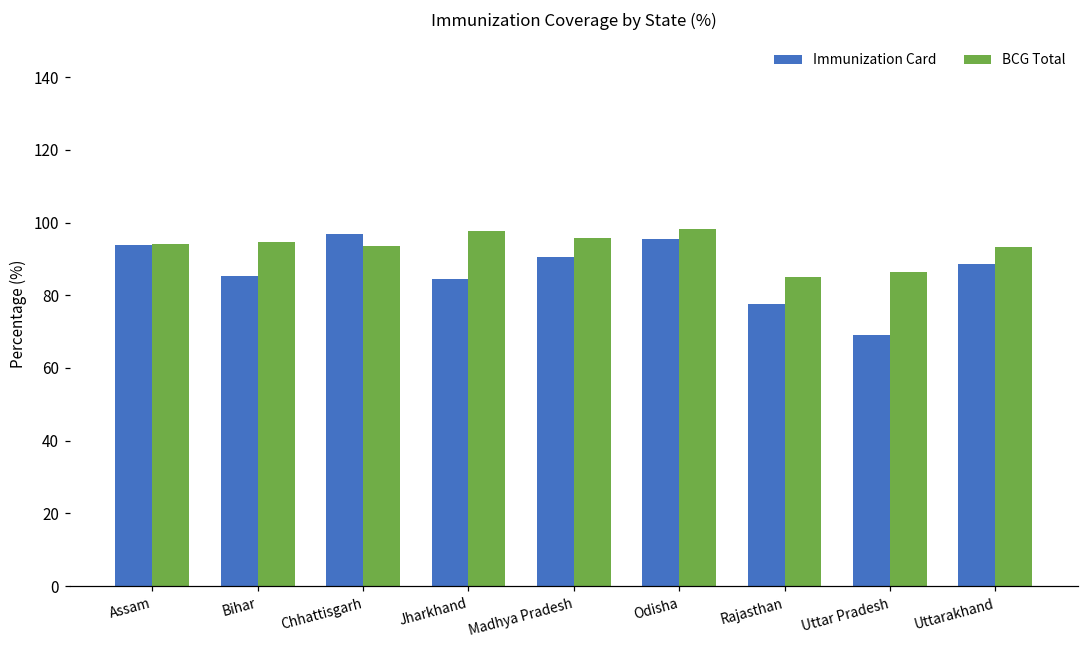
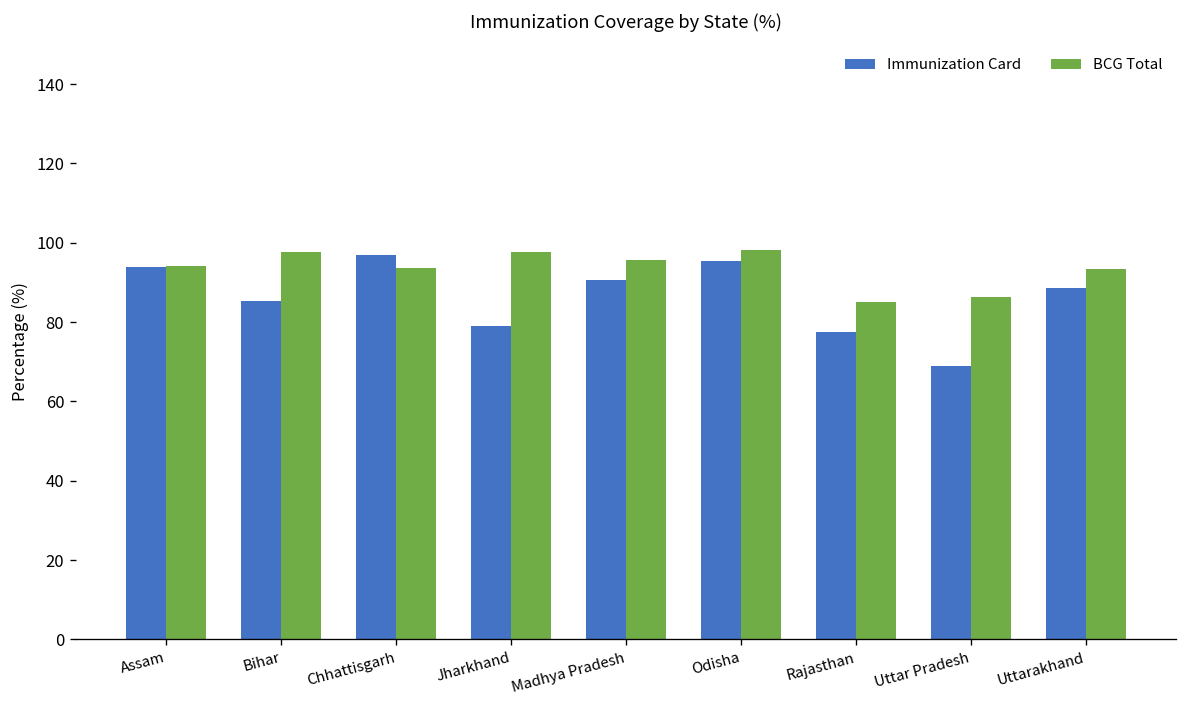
BCG Total, Bihar: 95 -> 98
Immunization Card, Jharkhand: 85 -> 79
